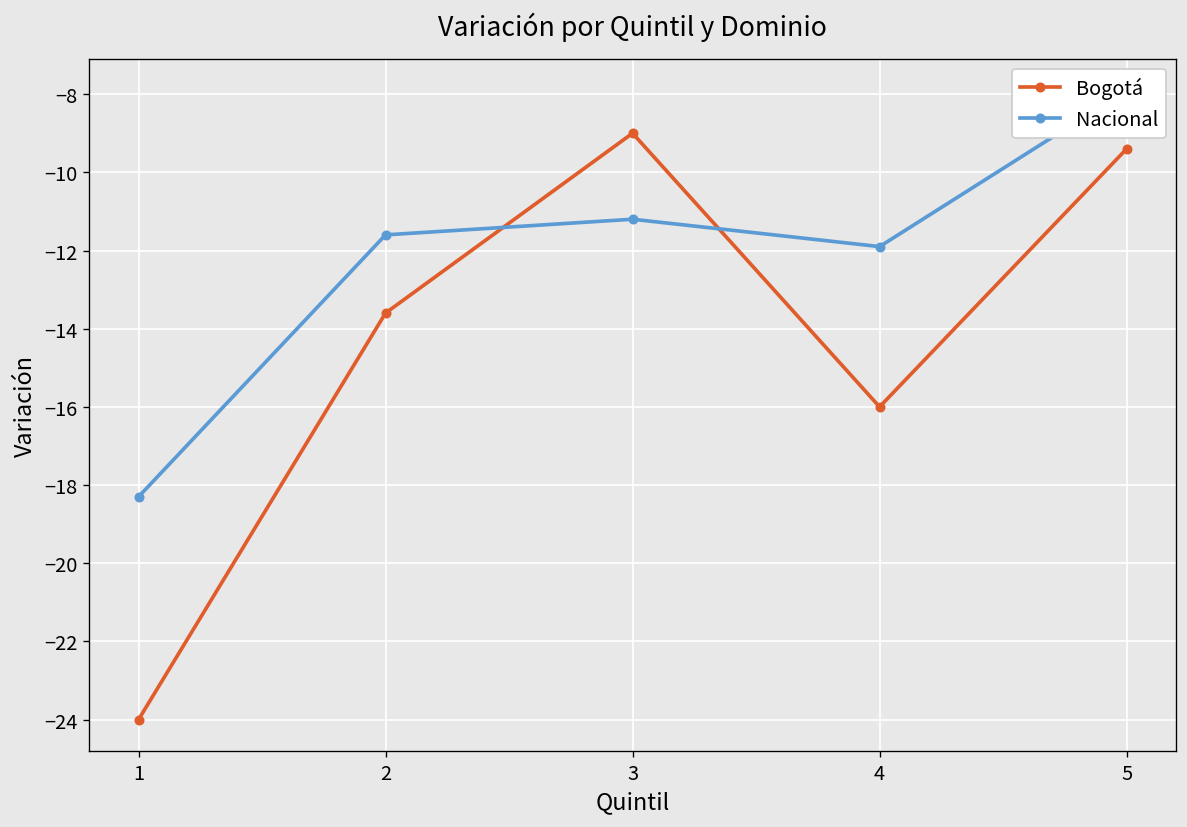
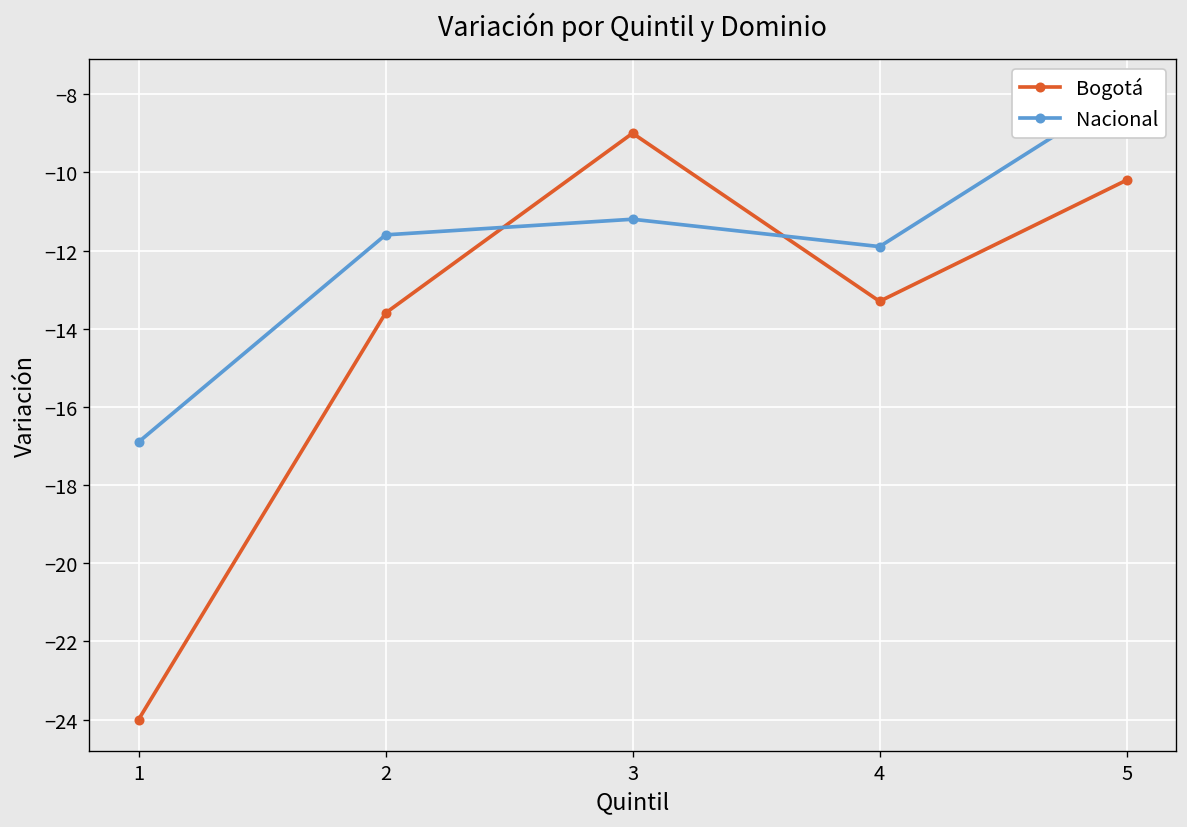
Nacional, 1: -18.3 -> -16.9
Bogotá, 4: -16.0 -> -13.3
Bogotá, 5: -9.4 -> -10.2
